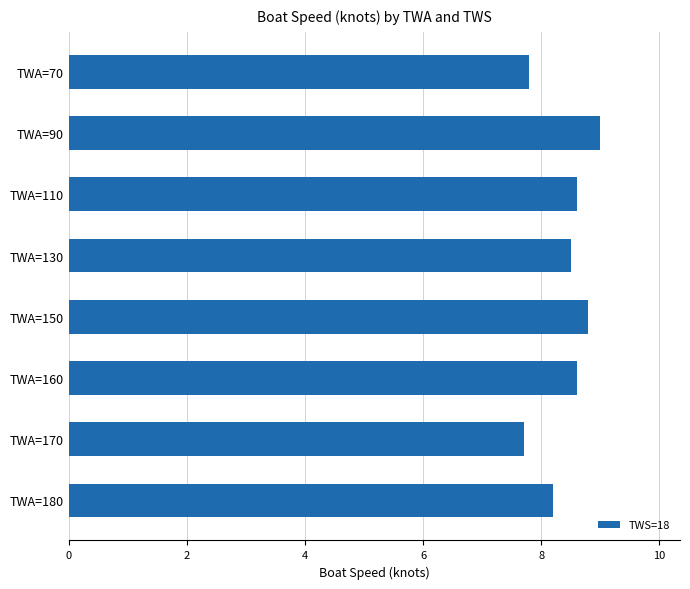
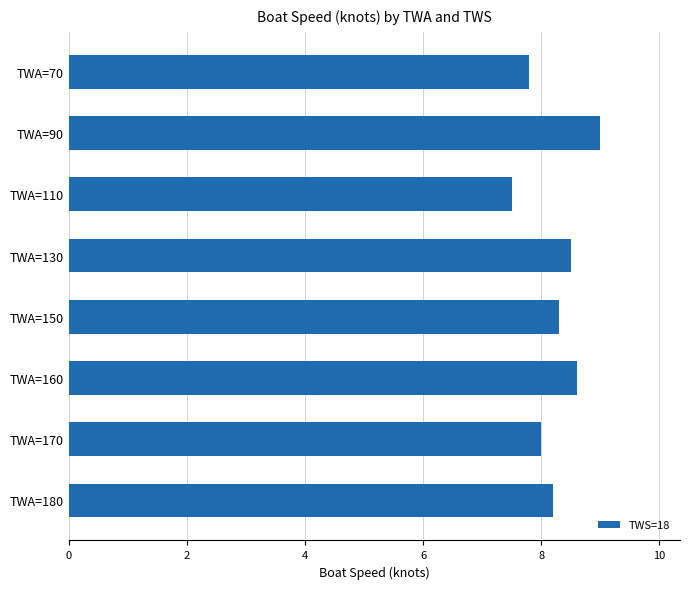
TWA=110: 8.6 -> 7.5
TWA=150: 8.8 -> 8.3
TWA=170: 7.7 -> 8.0
